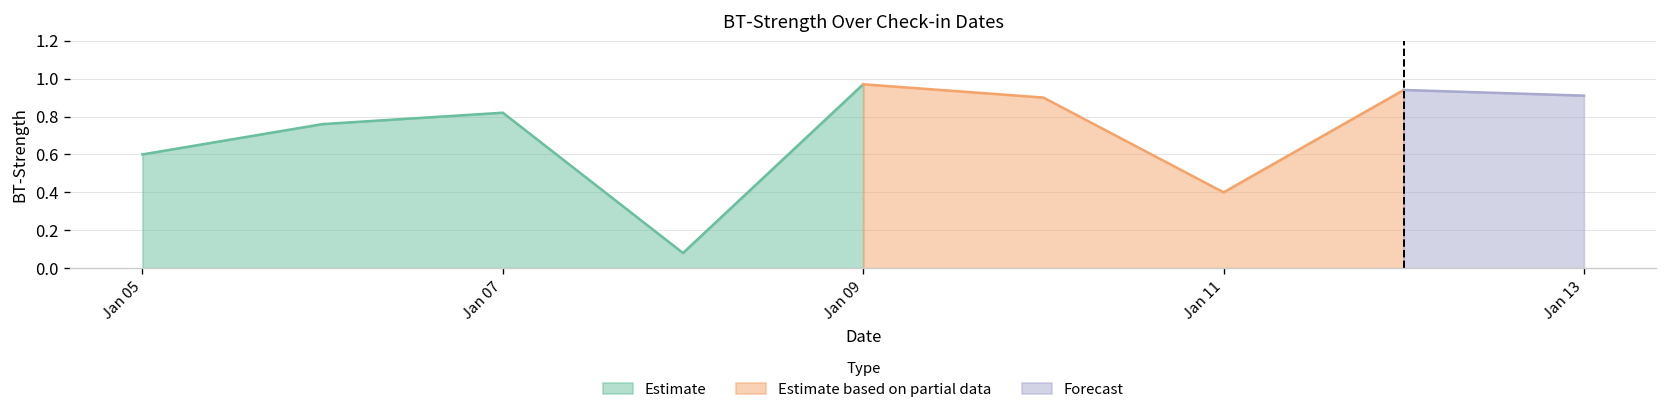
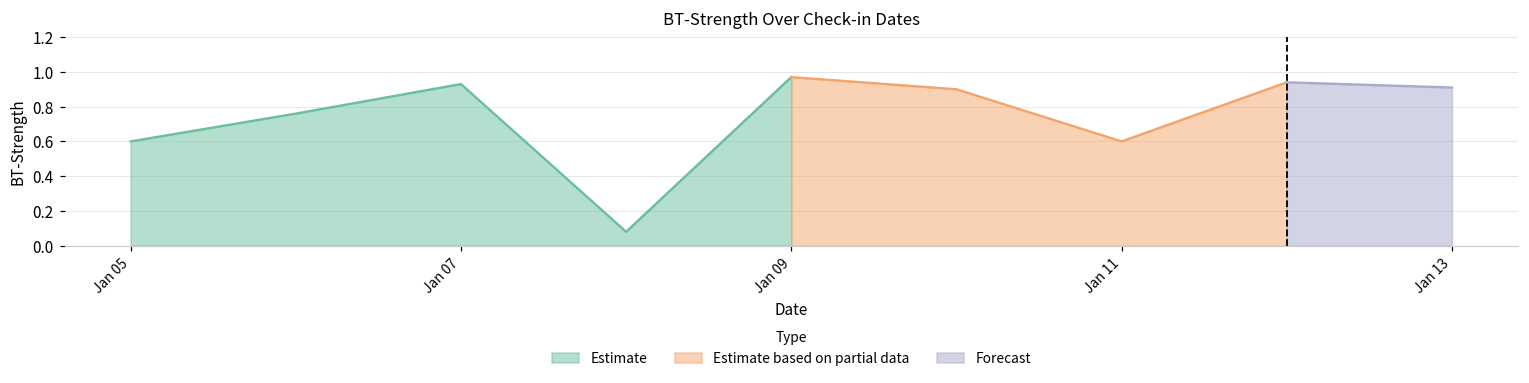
Estimate, Jan 07: 0.82 -> 0.93
Estimate based on partial data, Jan 11: 0.4 -> 0.6
